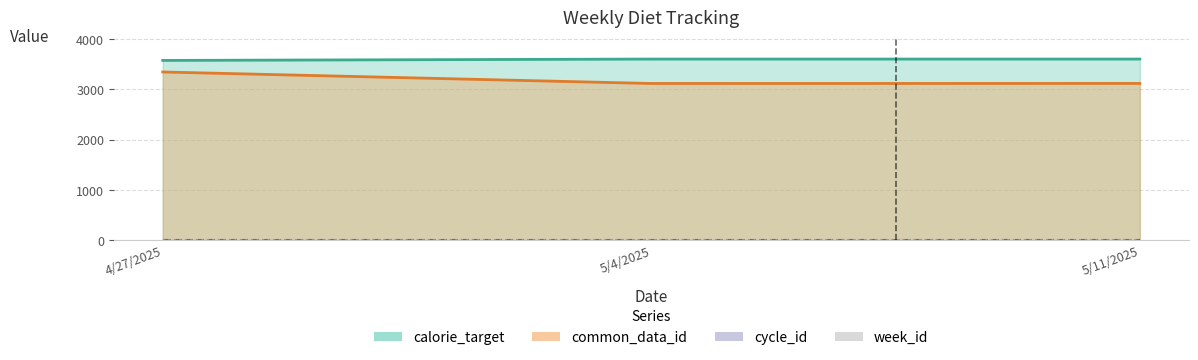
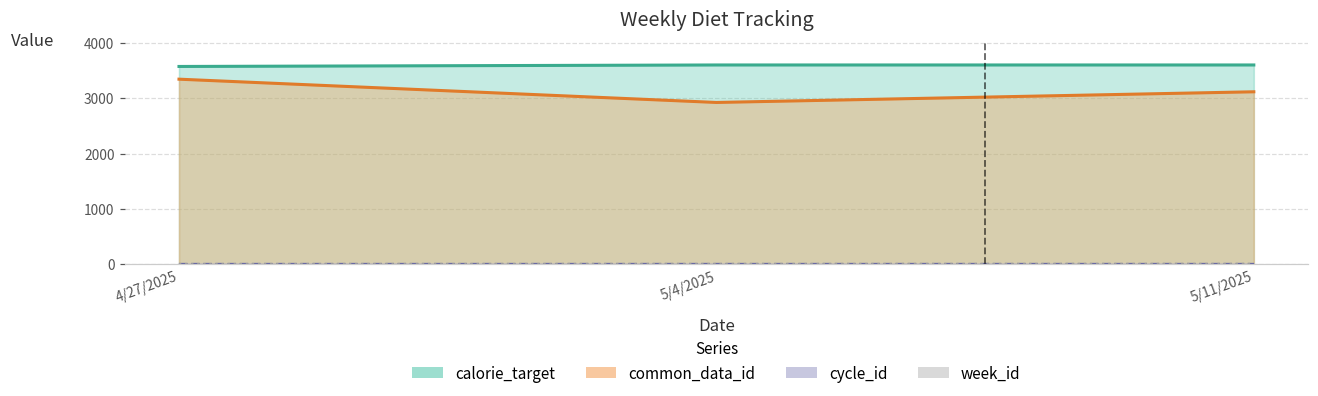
common_data_id, 5/4/2025: 3100 -> 2900
